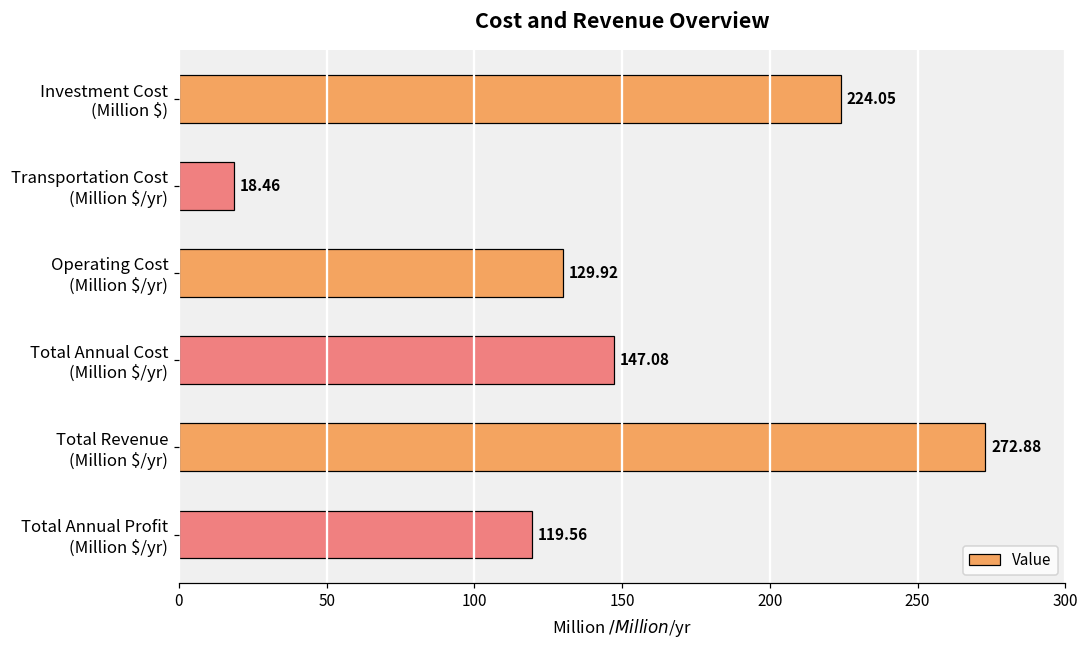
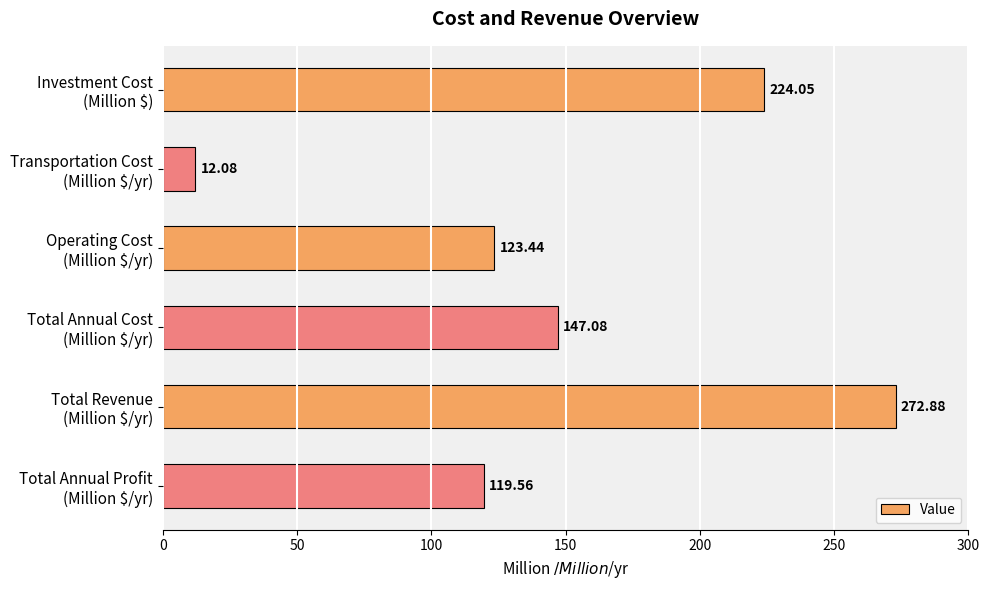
Transportation Cost (Million $/yr): 18.46 -> 12.08
Operating Cost (Million $/yr): 129.92 -> 123.44
